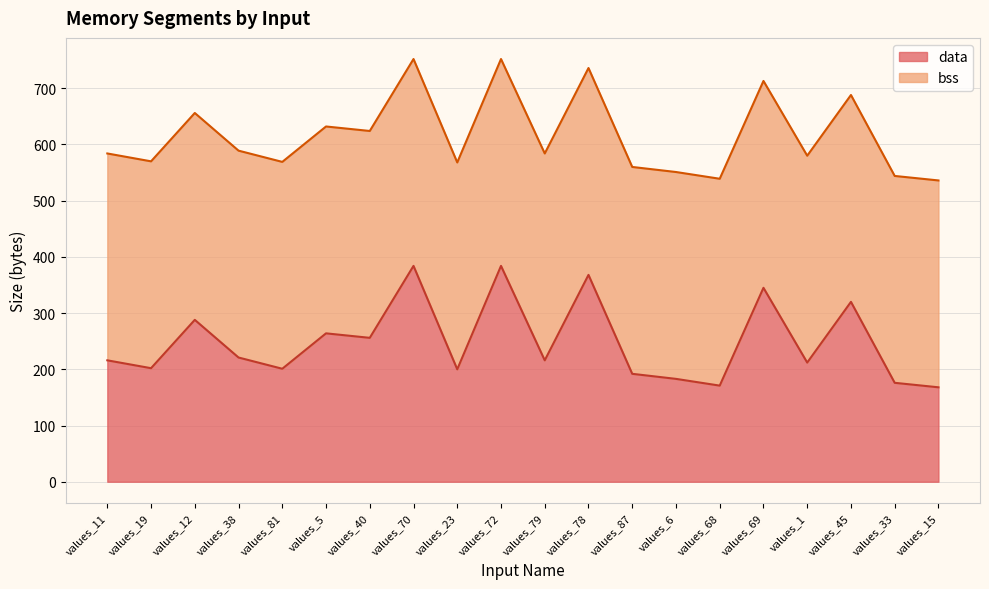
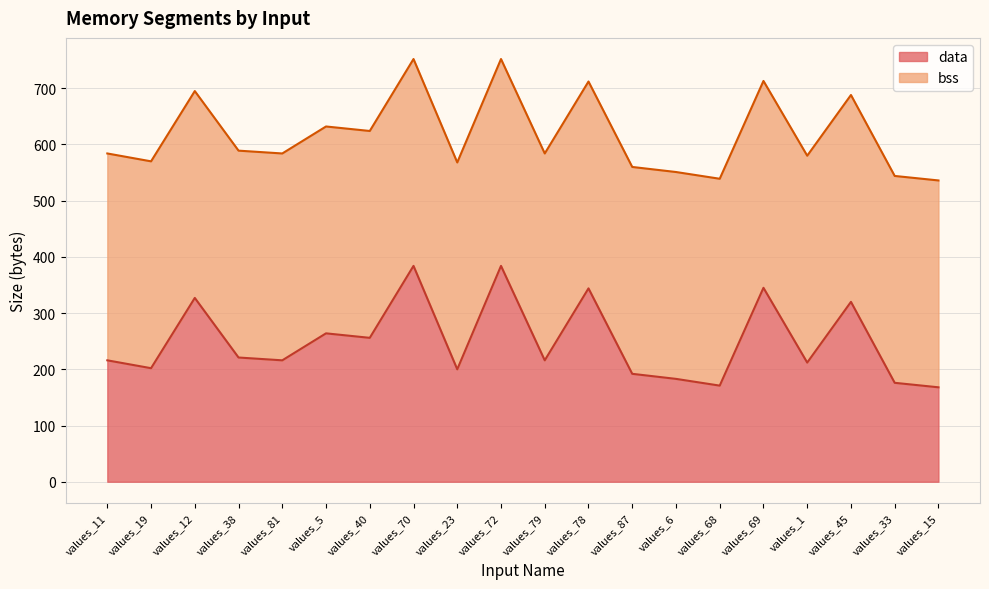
data, values_12: 290 -> 330
data, values_81: 200 -> 220
data, values_78: 370 -> 340
